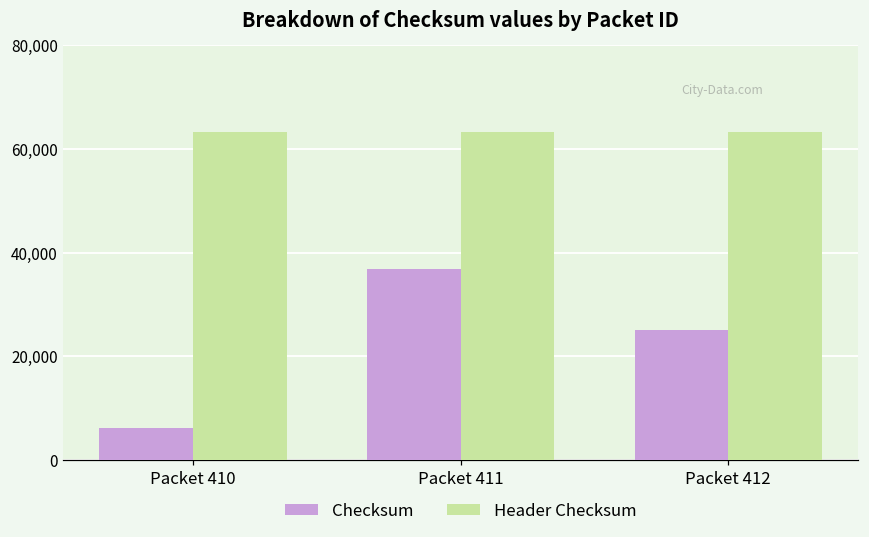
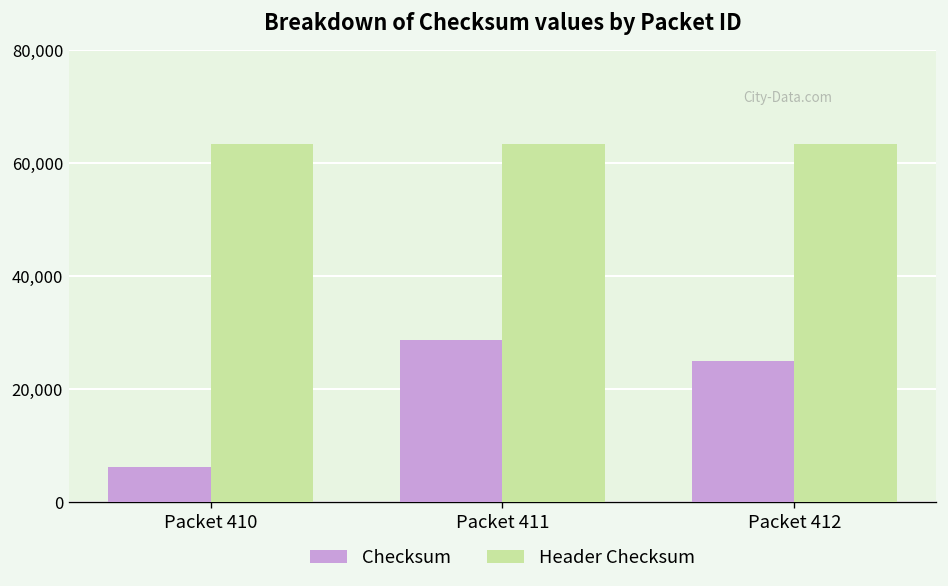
Checksum, Packet 411: 37,000 -> 29,000
